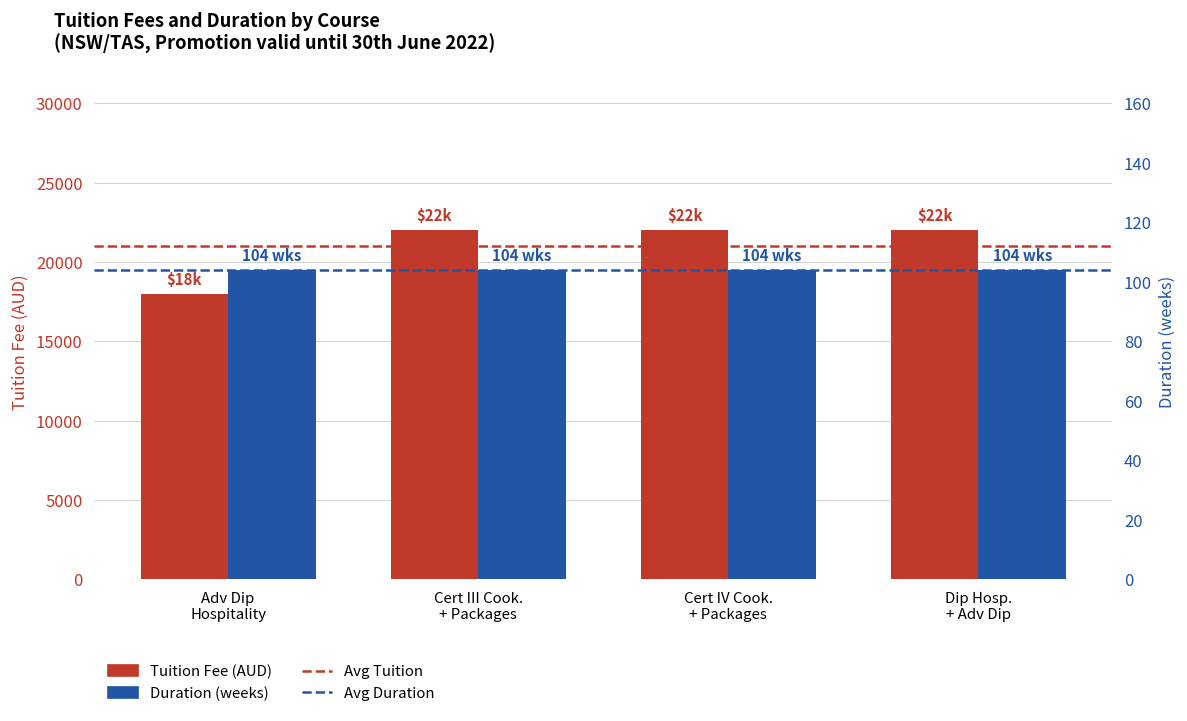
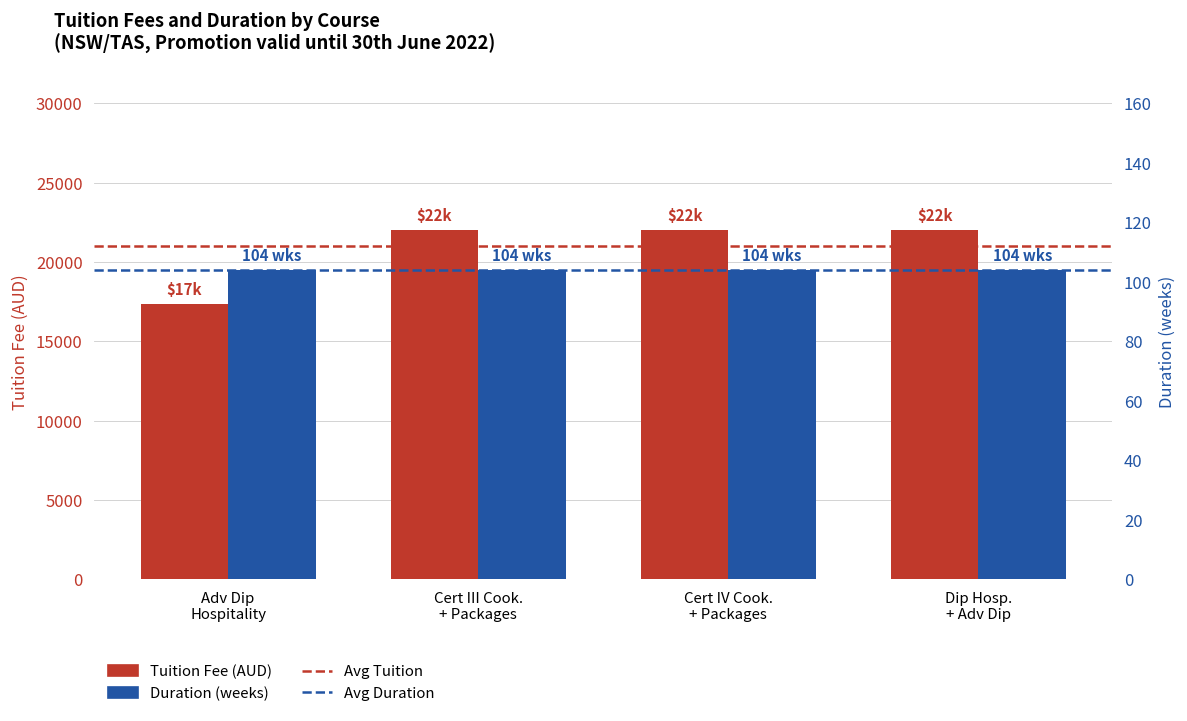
Tuition Fee (AUD), Adv Dip Hospitality: $18k -> $17k
